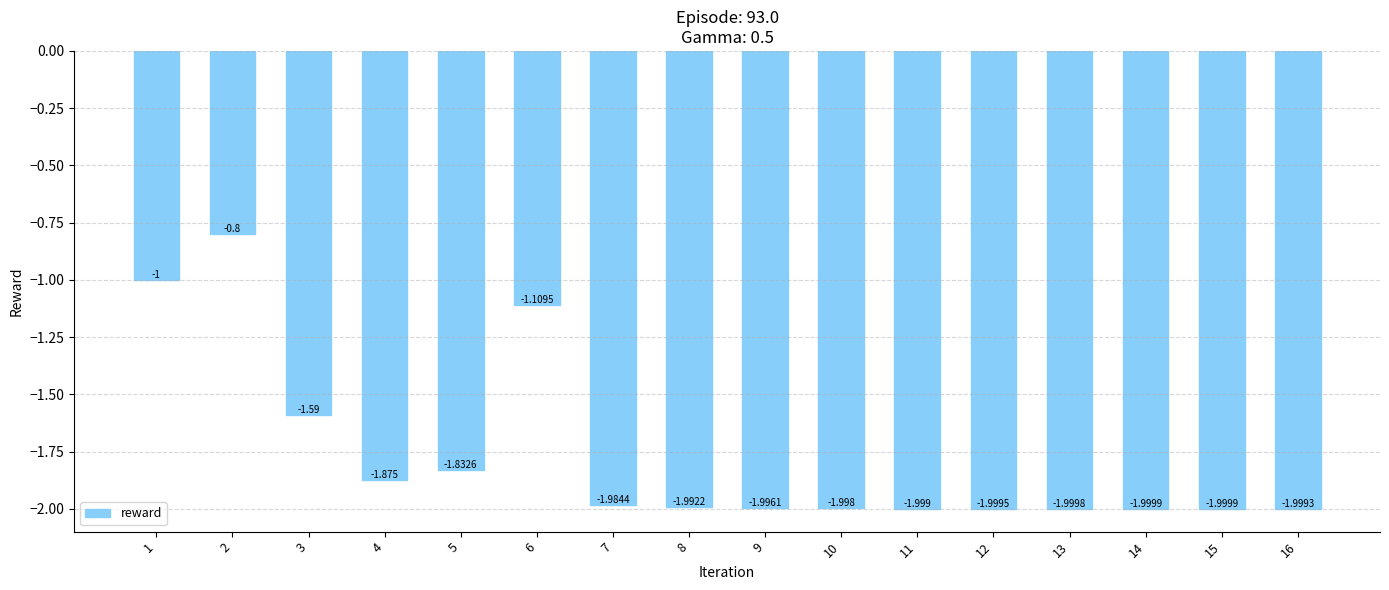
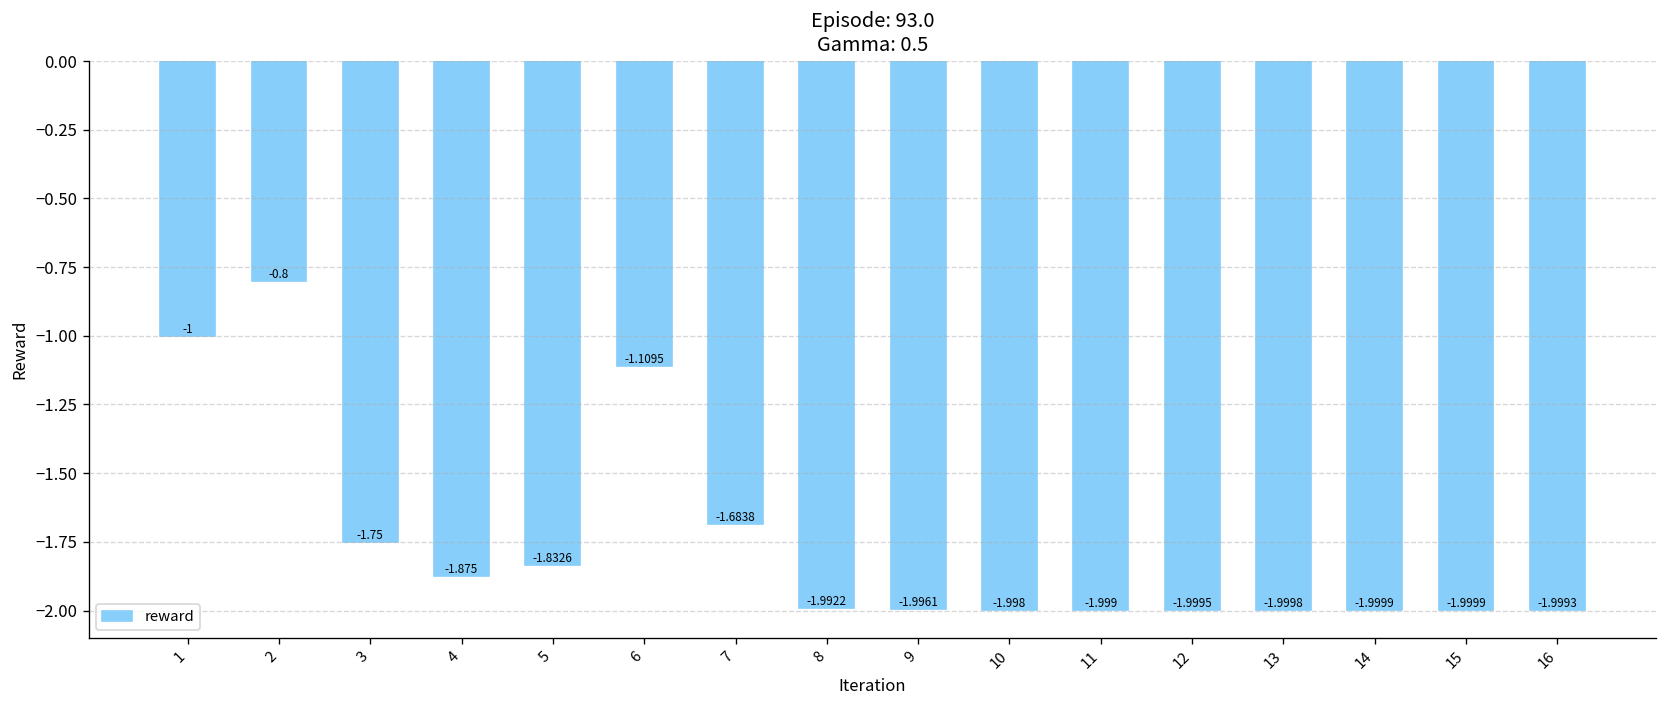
3: -1.59 -> -1.75
7: -1.9844 -> -1.6838
